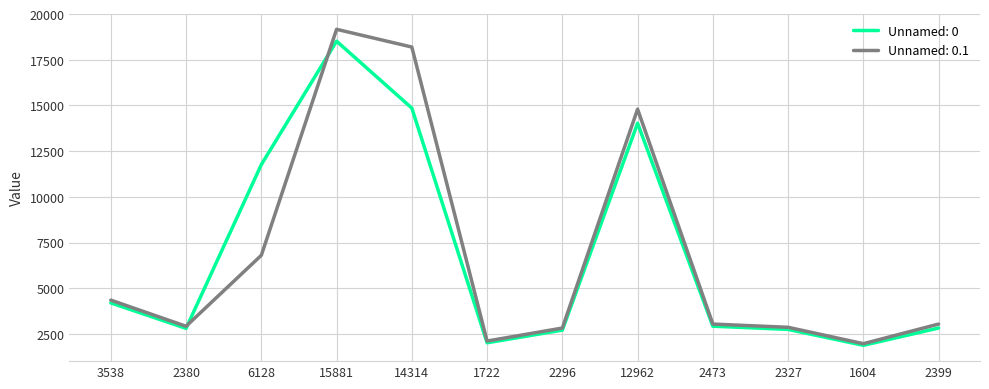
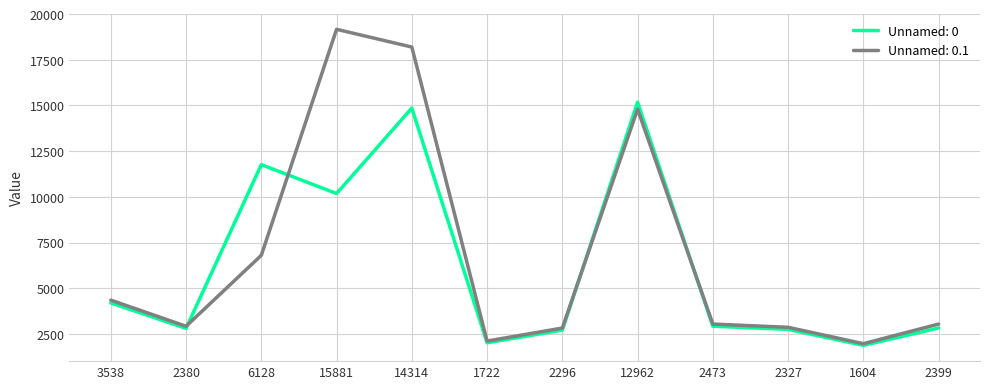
Unnamed: 0, 15881: 18500 -> 10200
Unnamed: 0, 12962: 14000 -> 15200
